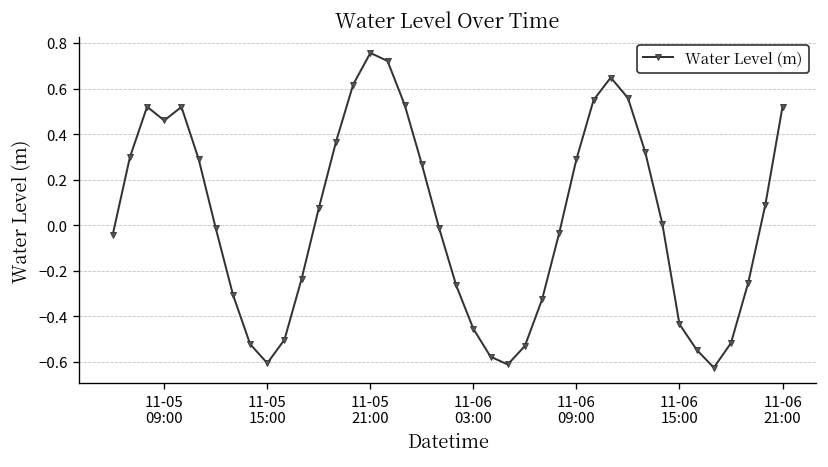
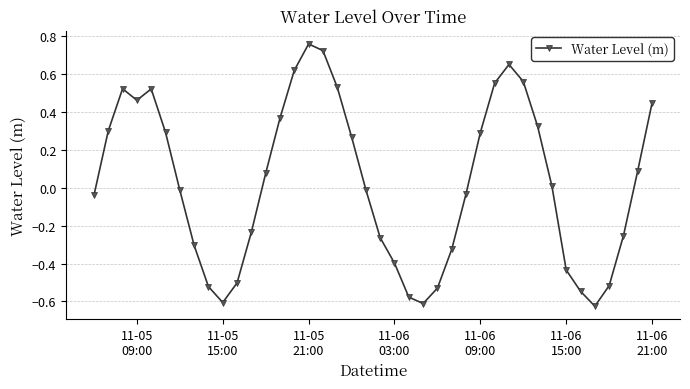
11-06 03:00: -0.45 -> -0.40
11-06 21:00: 0.52 -> 0.45
